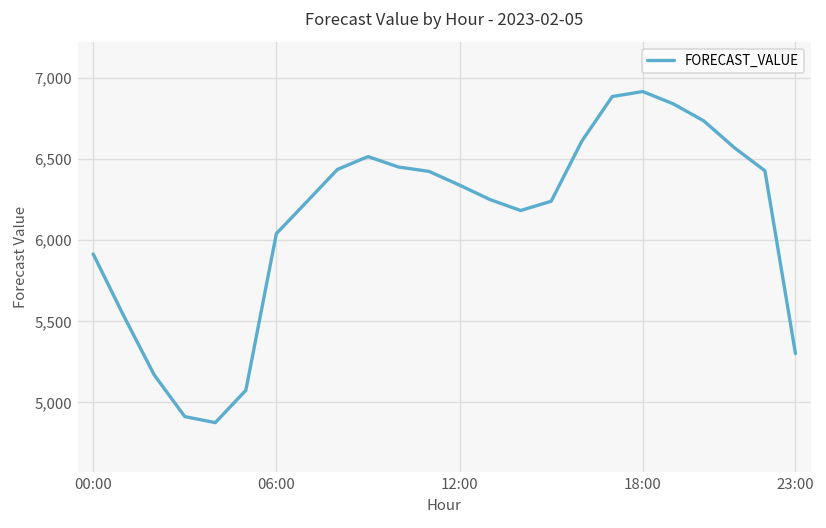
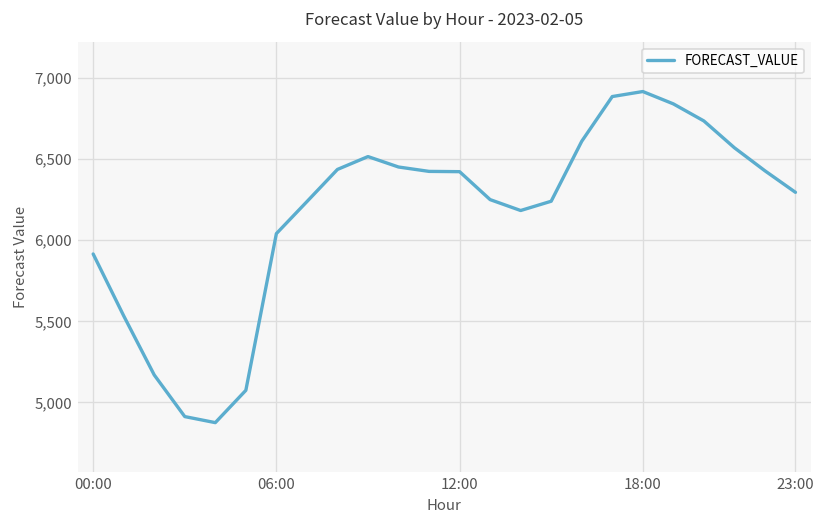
12:00: 6,340 -> 6,420
23:00: 5,300 -> 6,300
